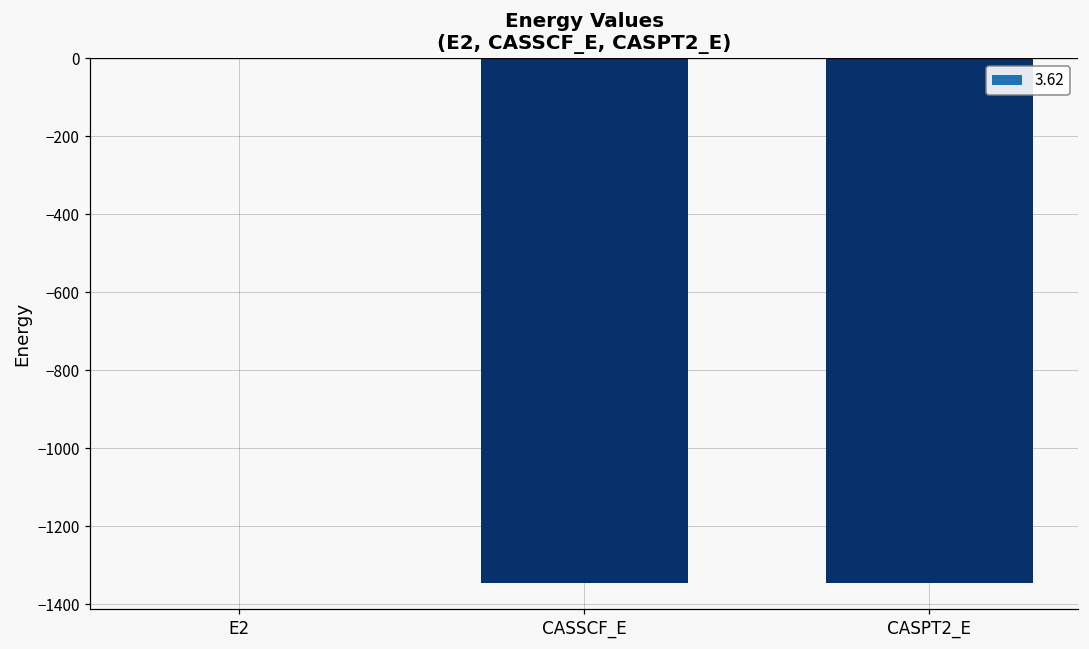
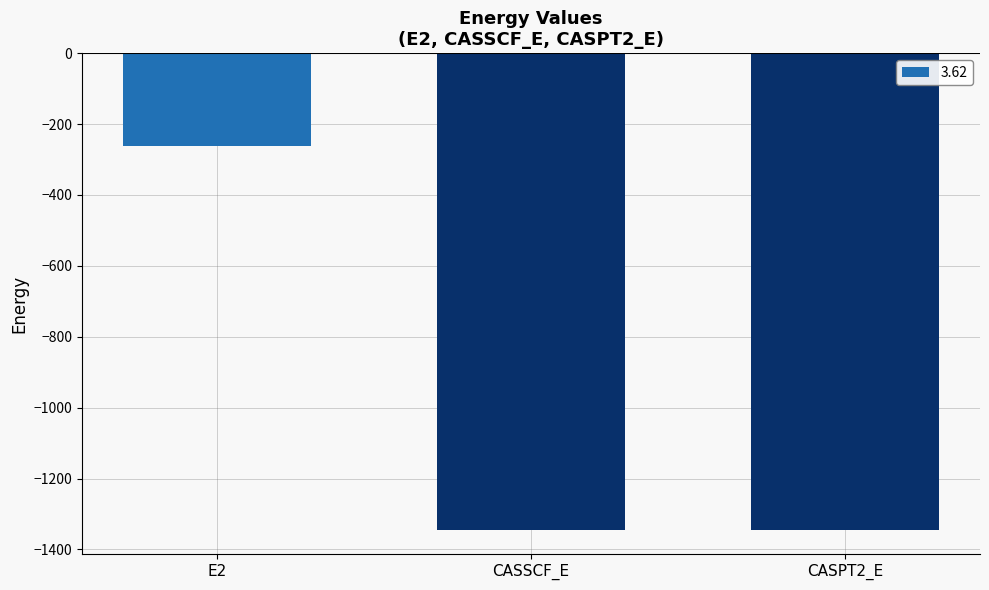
E2: 0 -> -260
